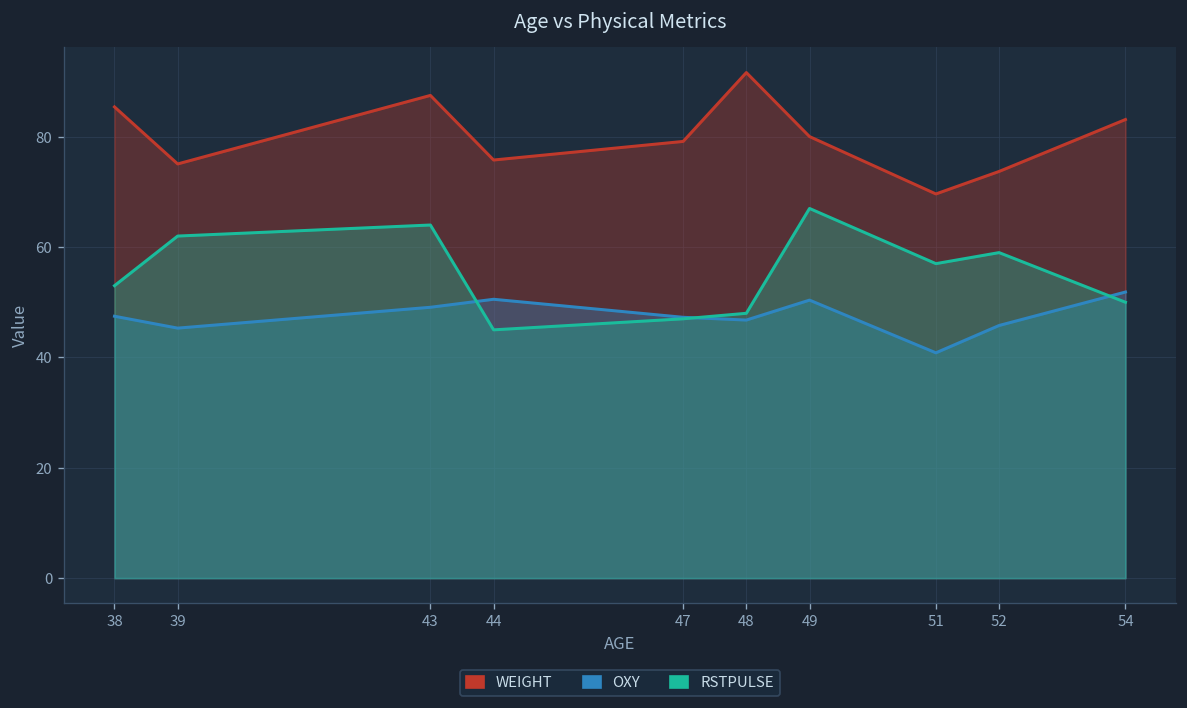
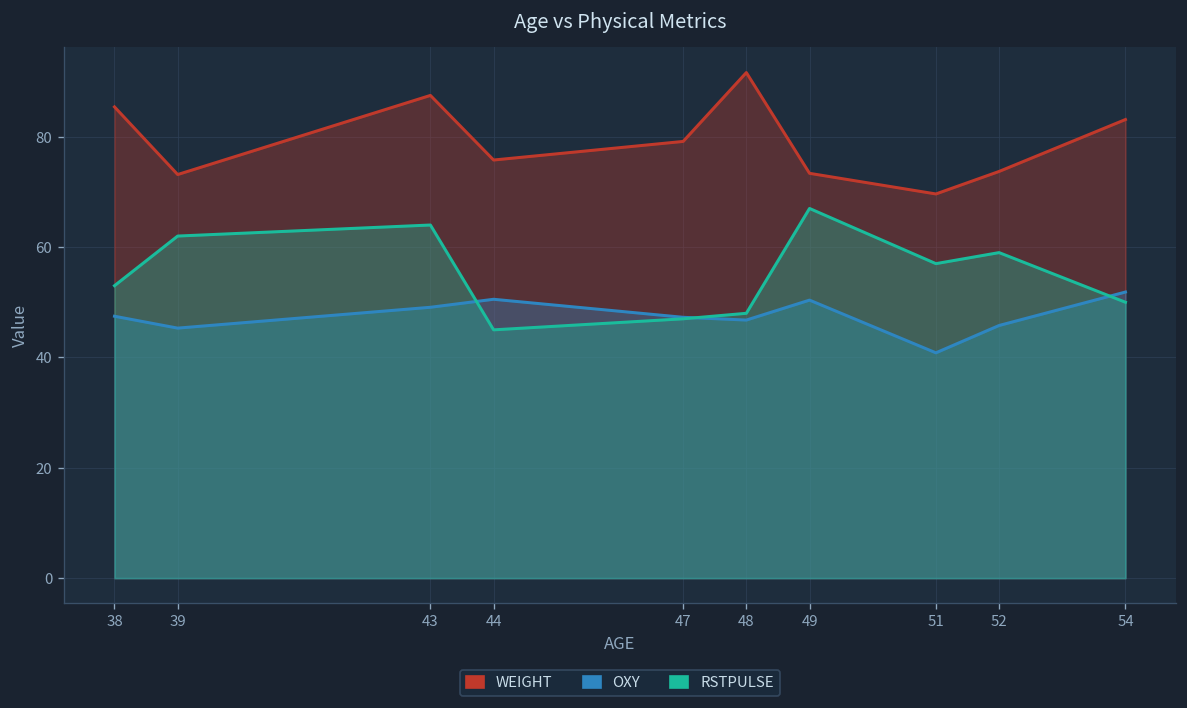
WEIGHT, 39: 75 -> 73
WEIGHT, 49: 80 -> 73
